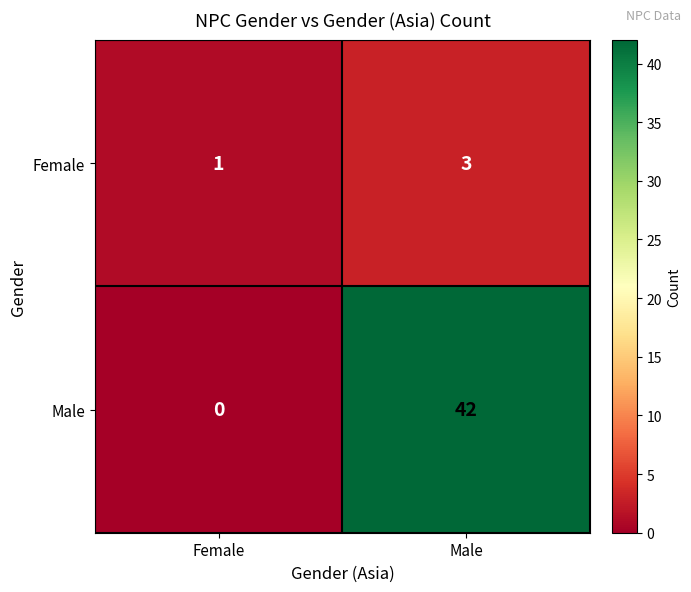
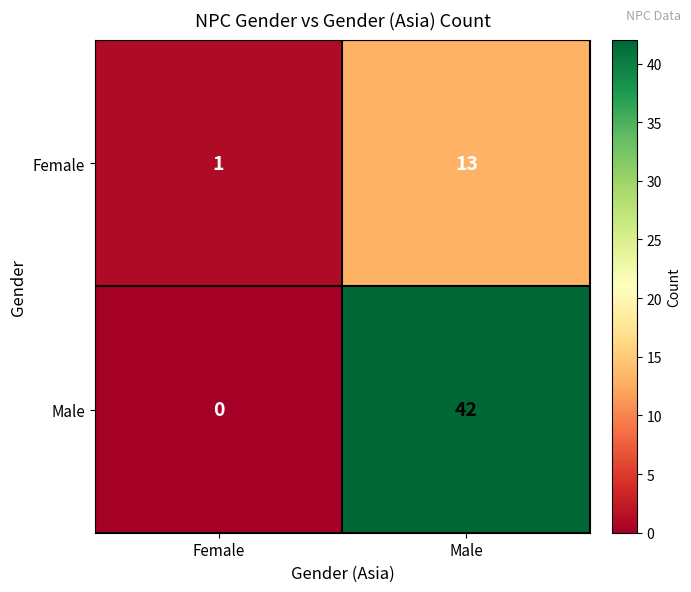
Female, Male: 3 -> 13
